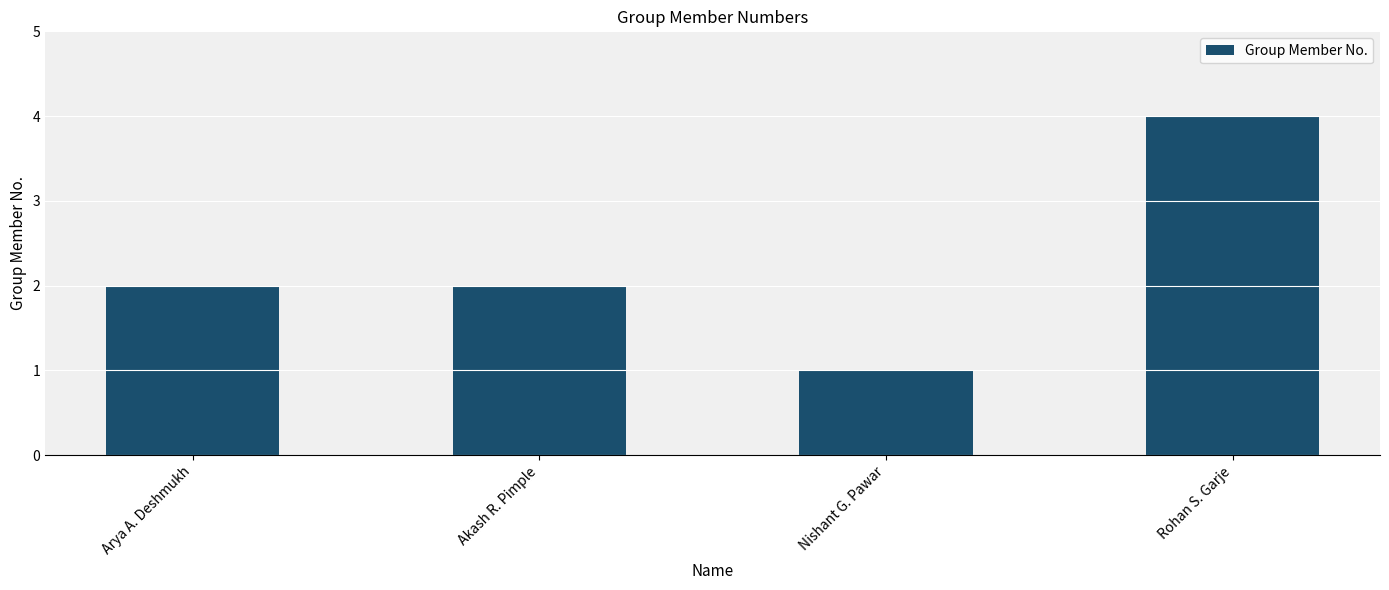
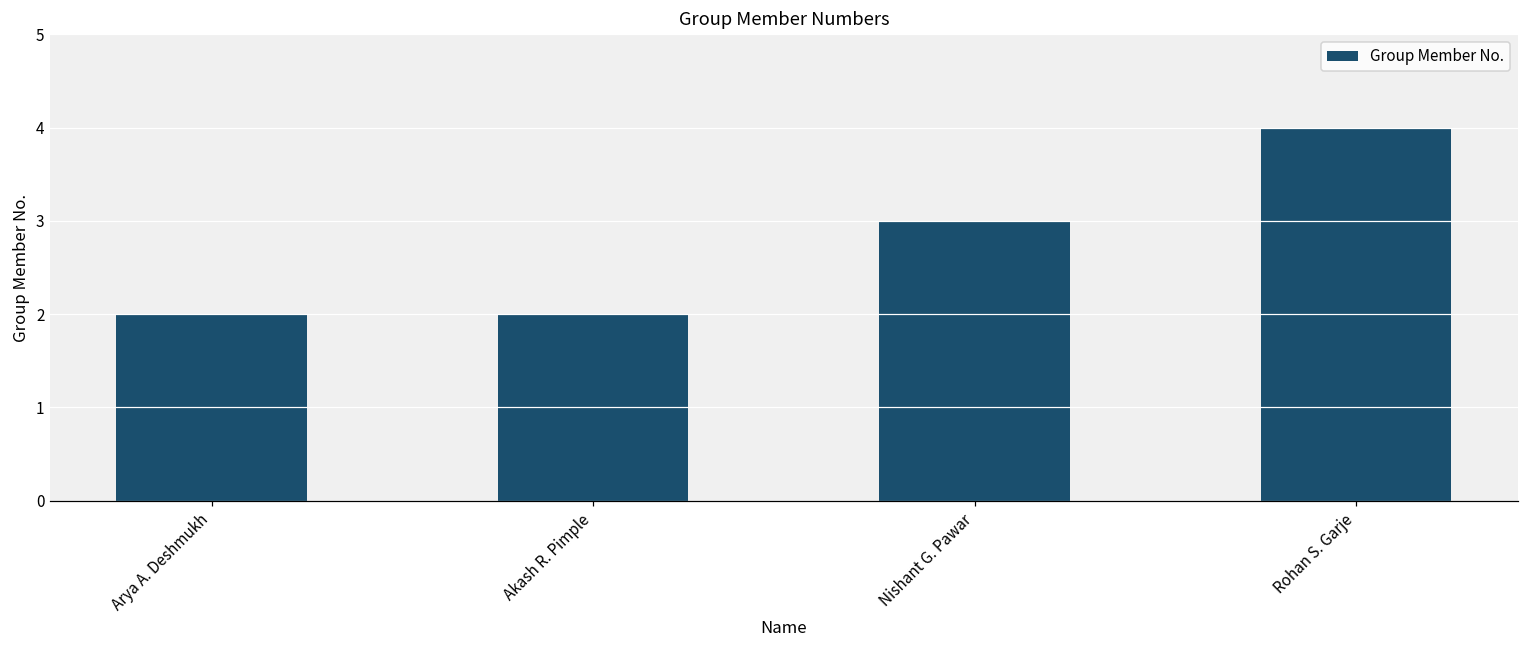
Nishant G. Pawar: 1 -> 3
